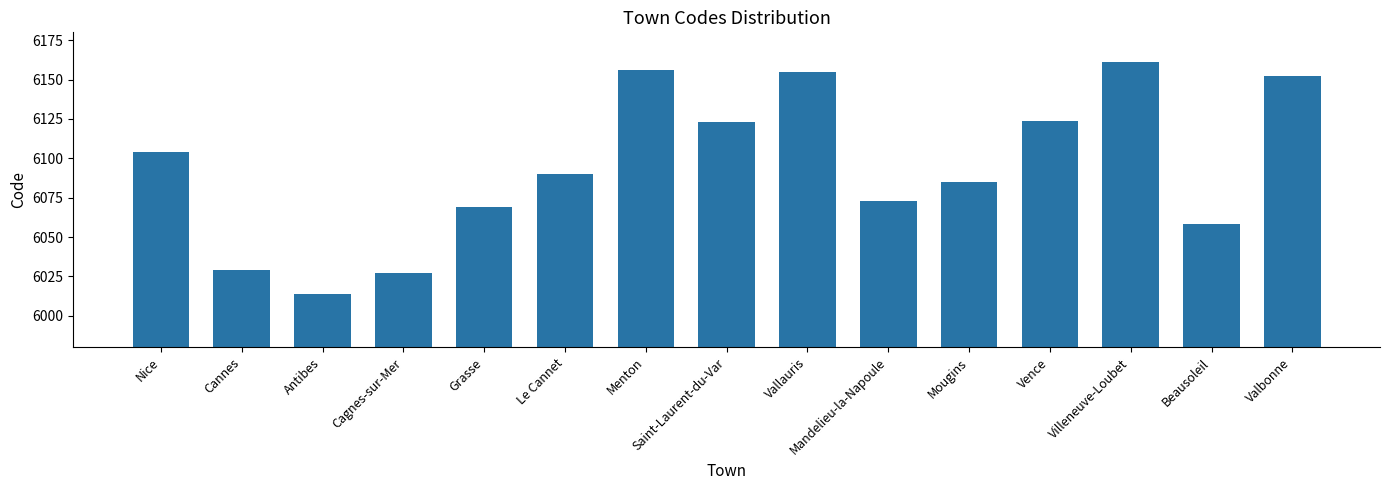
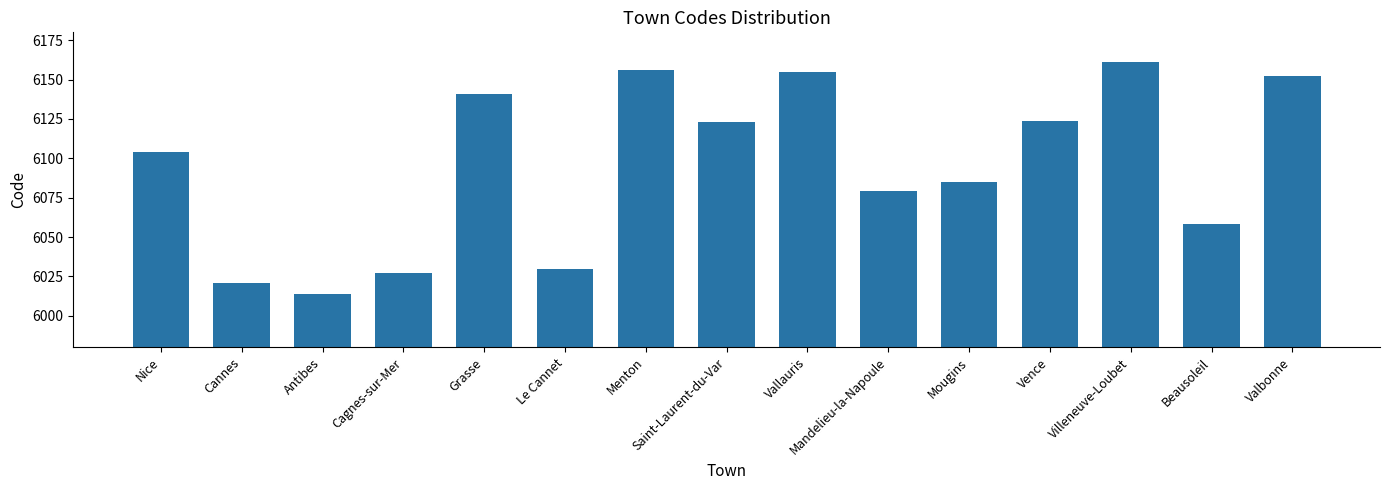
Cannes: 6029 -> 6021
Grasse: 6069 -> 6141
Le Cannet: 6090 -> 6030
Mandelieu-la-Napoule: 6073 -> 6079
